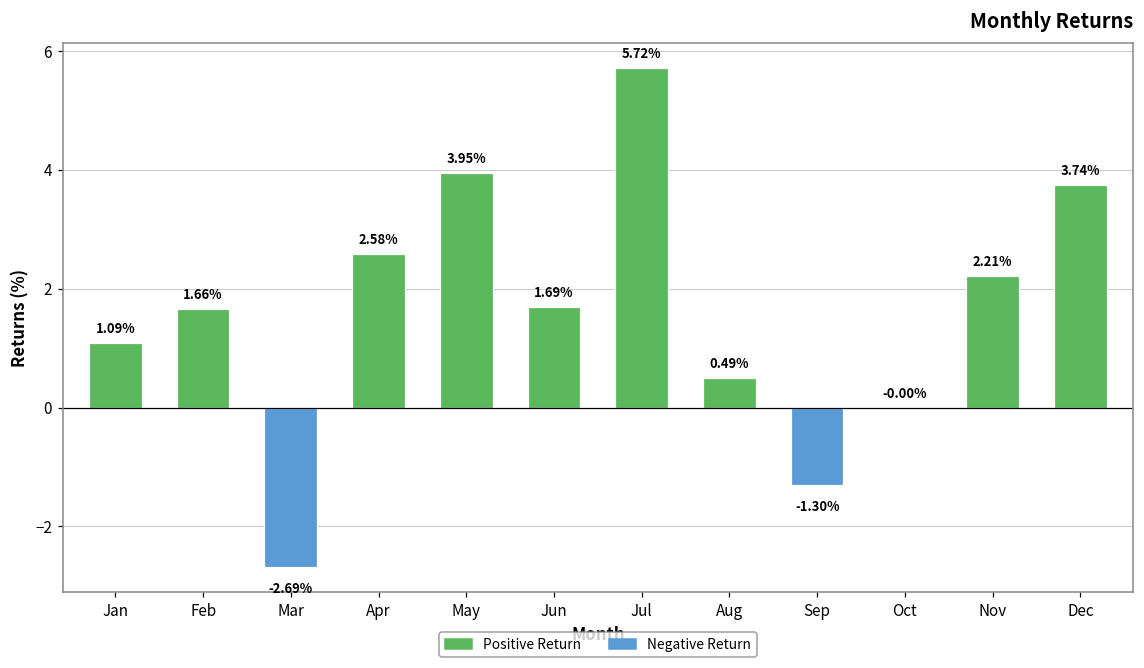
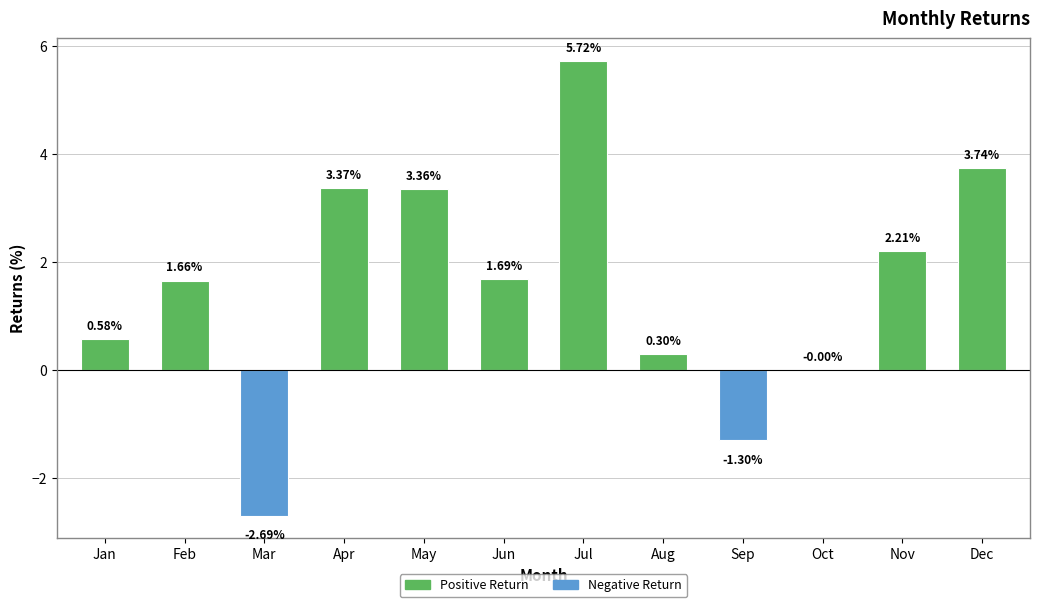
Positive Return, Jan: 1.09% -> 0.58%
Positive Return, Apr: 2.58% -> 3.37%
Positive Return, May: 3.95% -> 3.36%
Positive Return, Aug: 0.49% -> 0.30%
